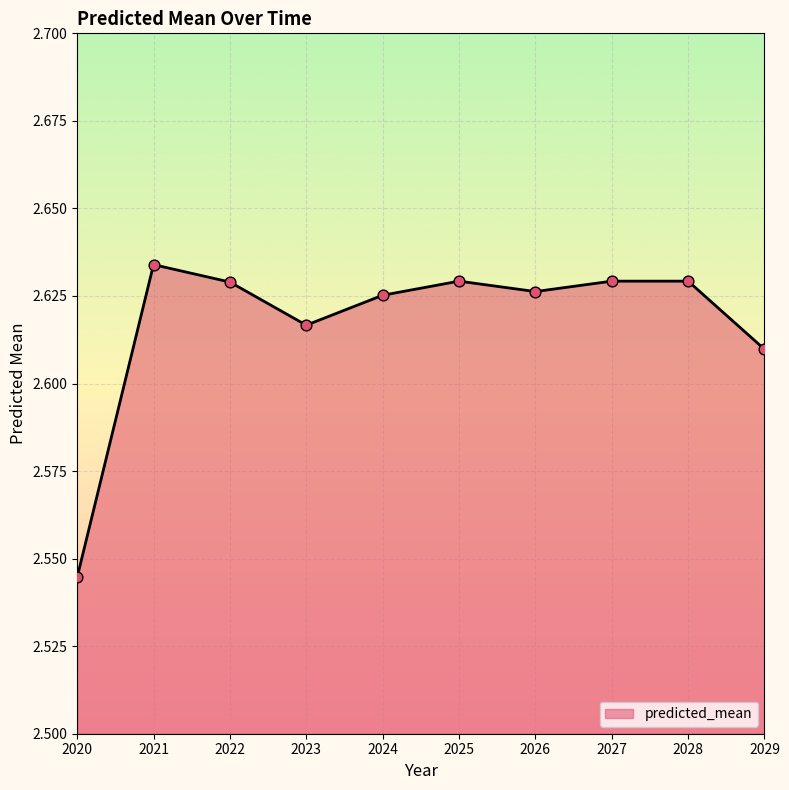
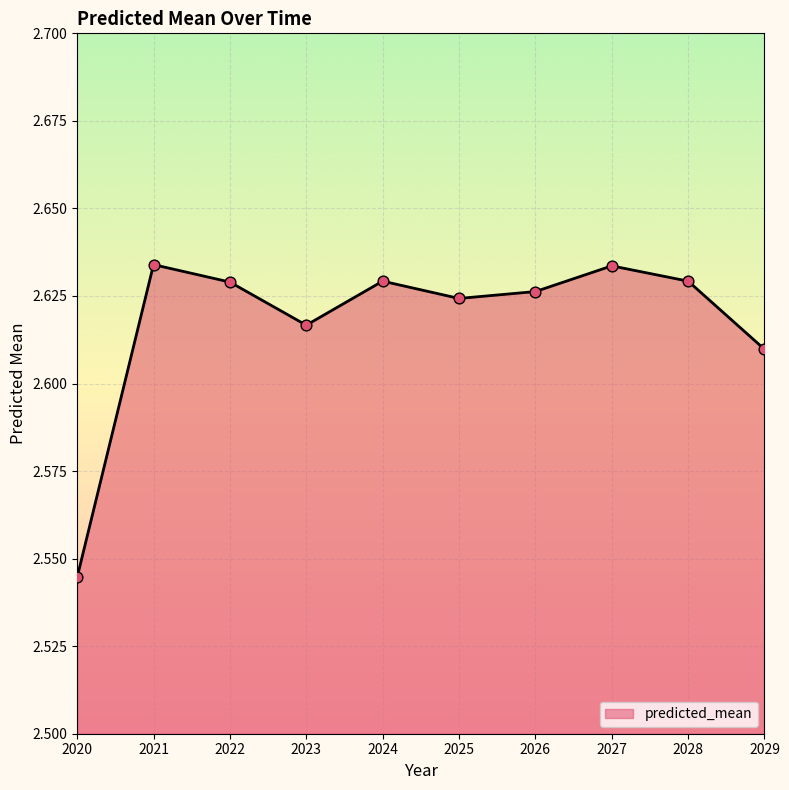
2024: 2.625 -> 2.629
2025: 2.629 -> 2.624
2027: 2.629 -> 2.634
